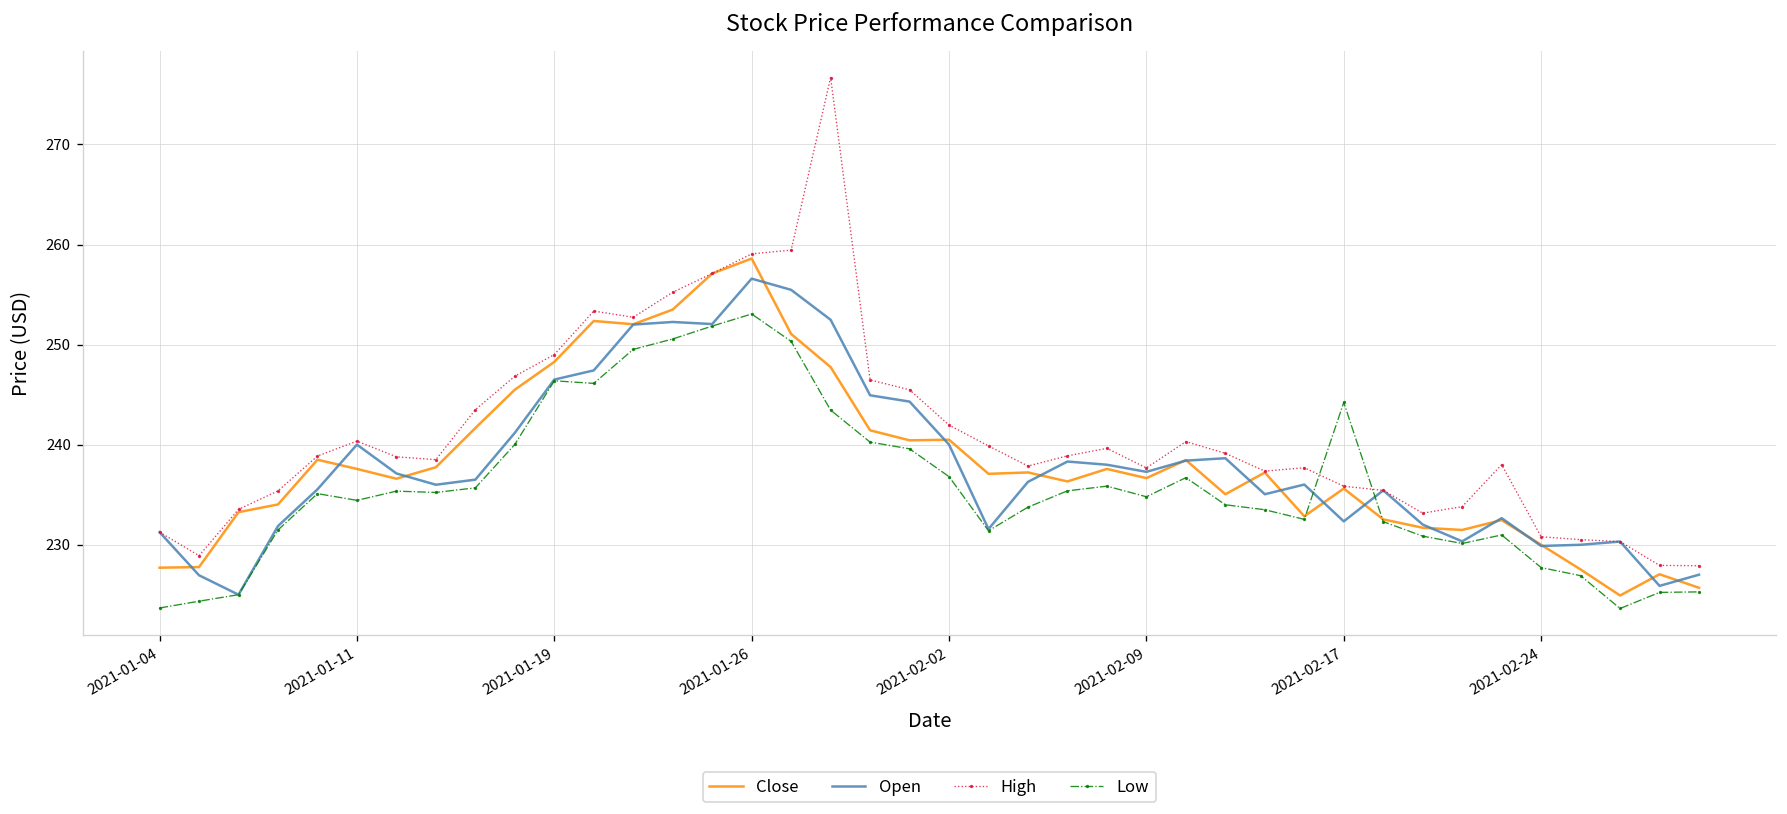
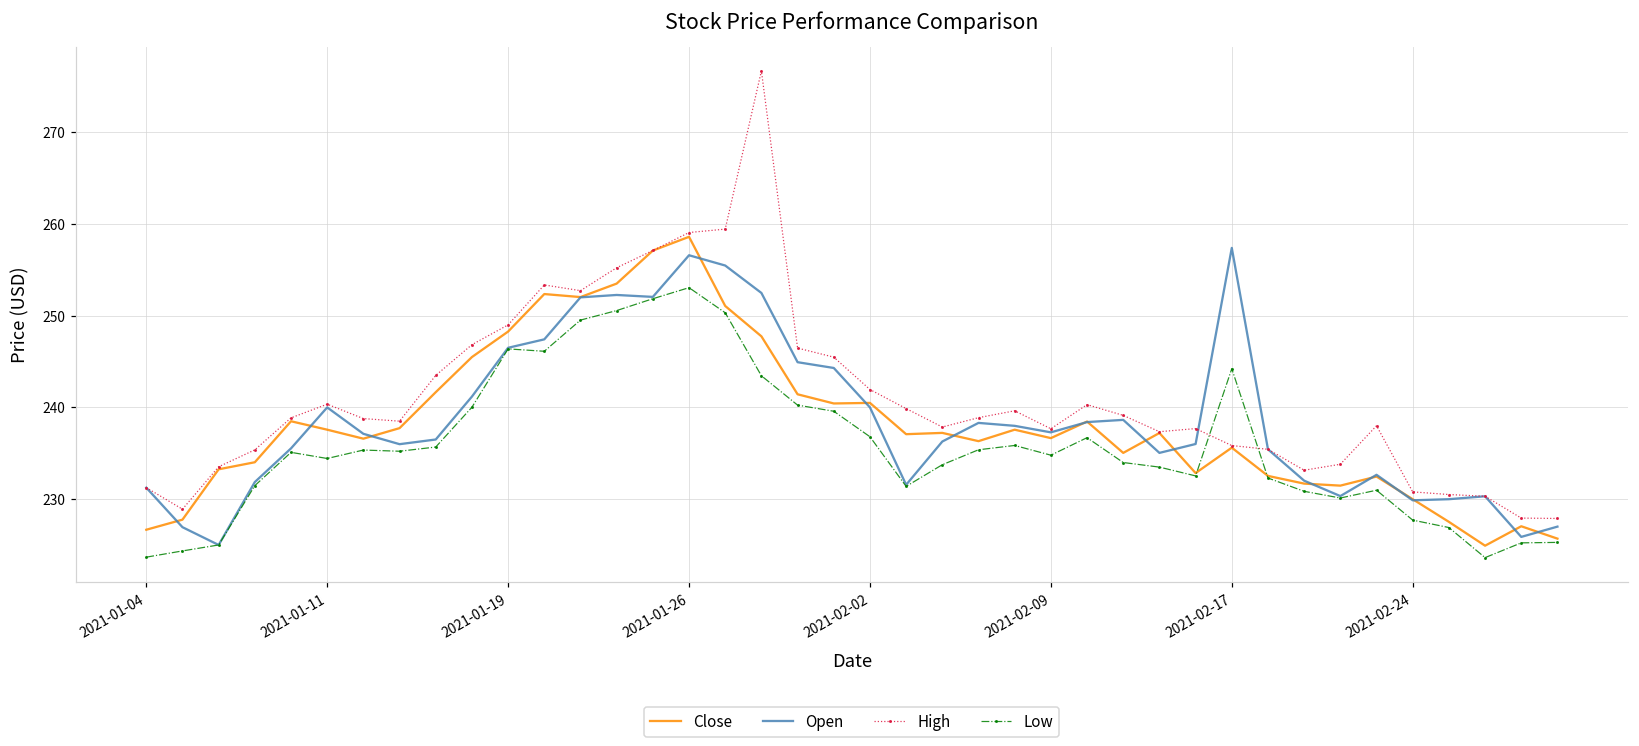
Close, 2021-01-04: 228 -> 227
Open, 2021-02-17: 232 -> 257
